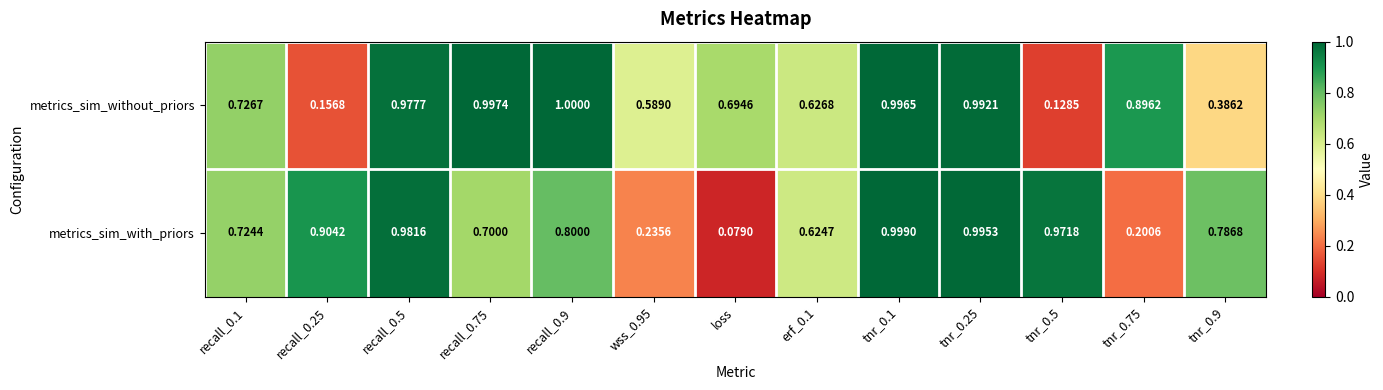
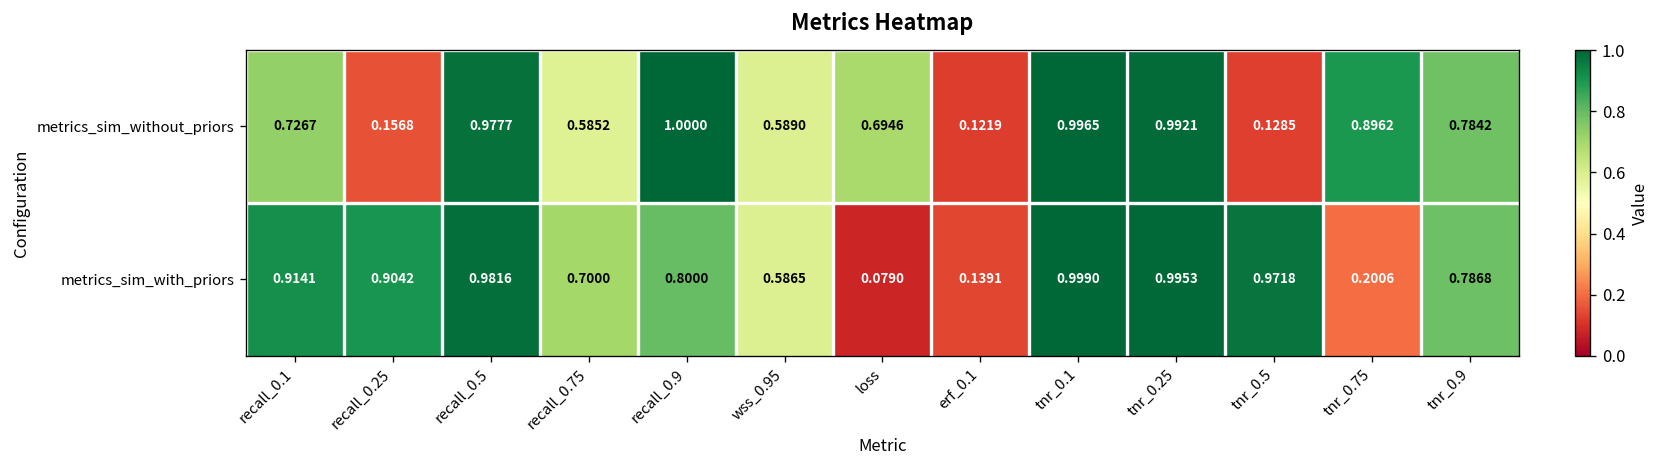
metrics_sim_without_priors, recall_0.75: 0.9974 -> 0.5852
metrics_sim_without_priors, erf_0.1: 0.6268 -> 0.1219
metrics_sim_without_priors, tnr_0.9: 0.3862 -> 0.7842
metrics_sim_with_priors, recall_0.1: 0.7244 -> 0.9141
metrics_sim_with_priors, wss_0.95: 0.2356 -> 0.5865
metrics_sim_with_priors, erf_0.1: 0.6247 -> 0.1391
